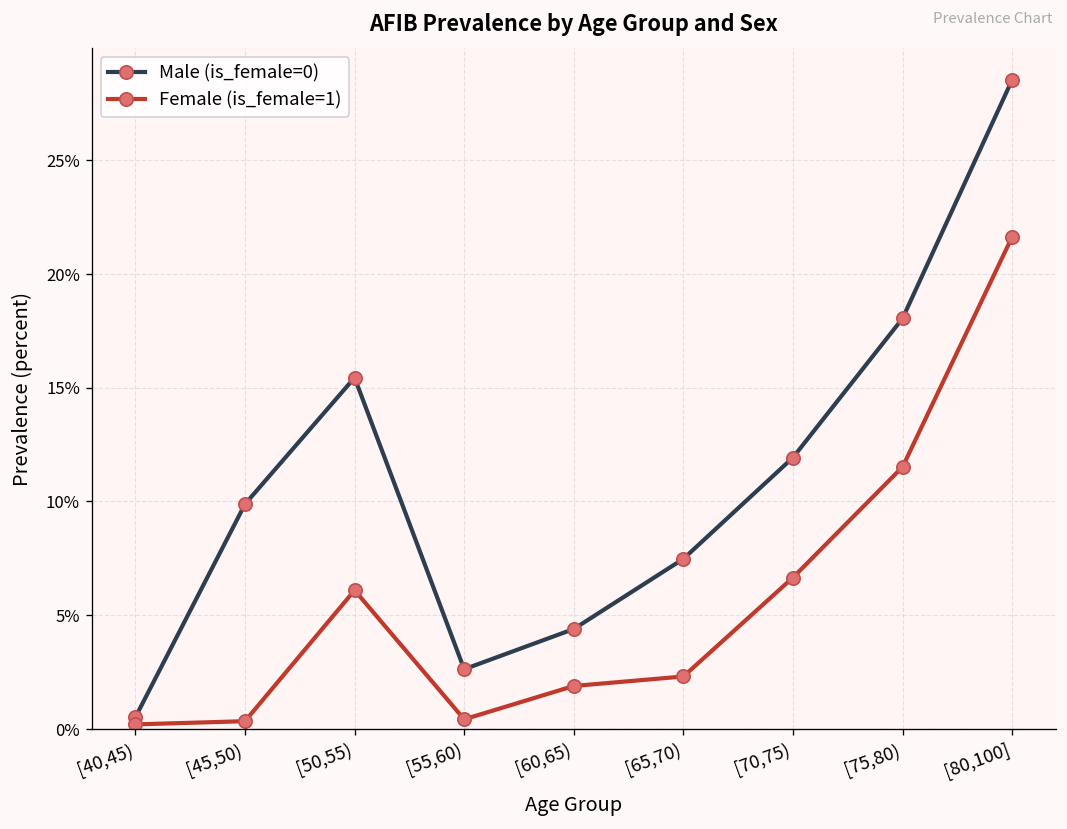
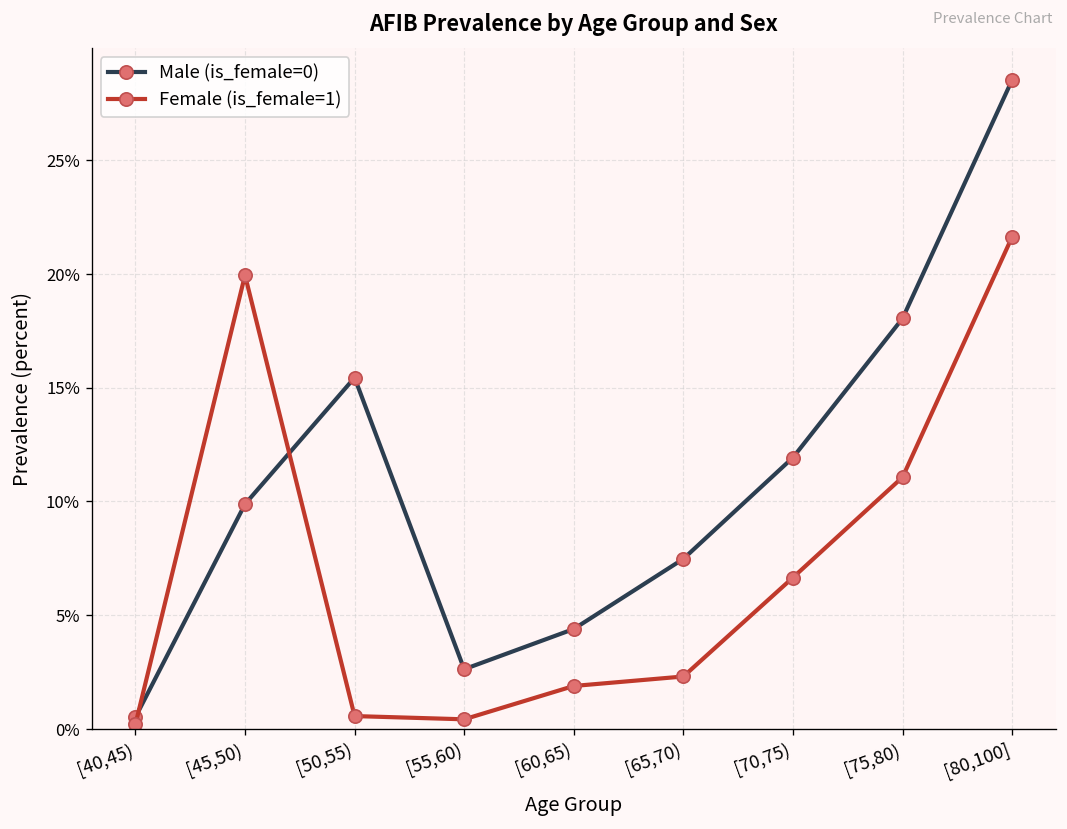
Female (is_female=1), [45,50): 0.3% -> 19.9%
Female (is_female=1), [50,55): 6.1% -> 0.6%
Female (is_female=1), [75,80): 11.5% -> 11.1%
